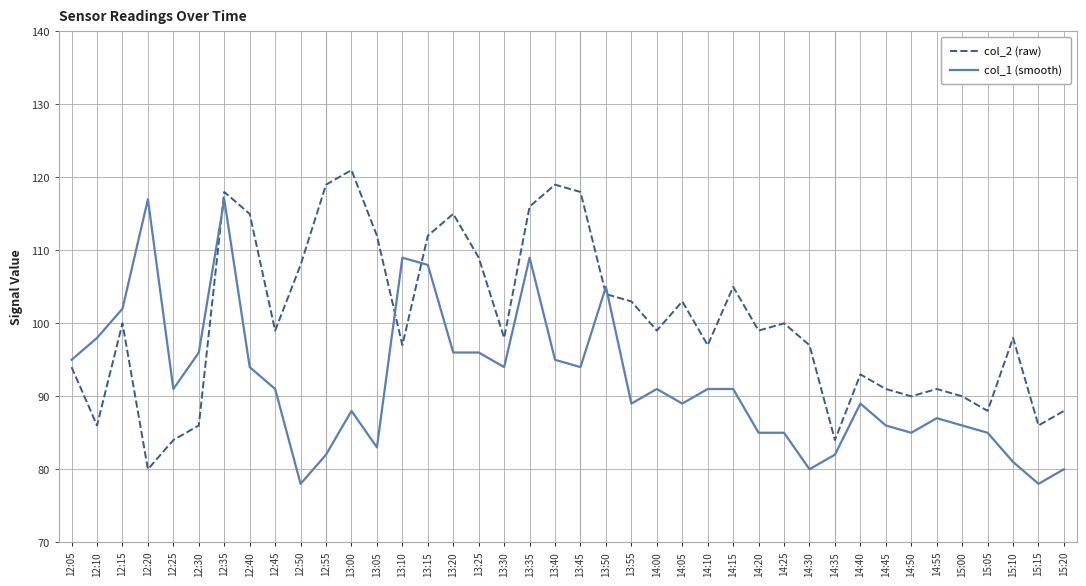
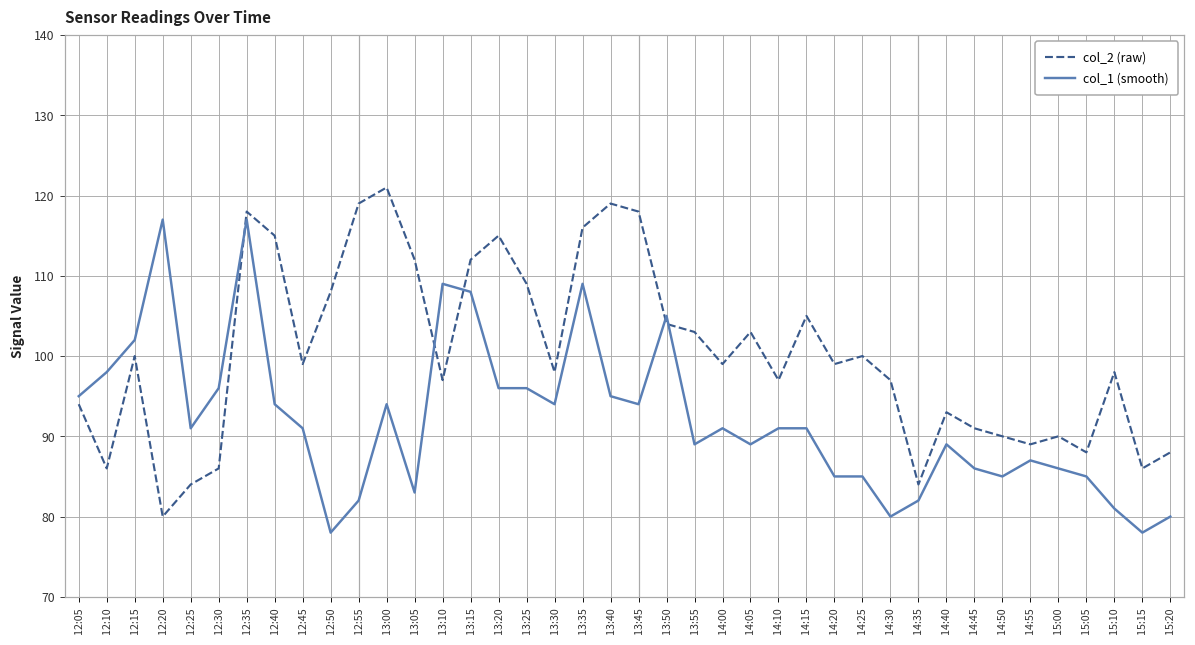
col_1 (smooth), 13:00: 88 -> 94
col_2 (raw), 14:55: 91 -> 89
